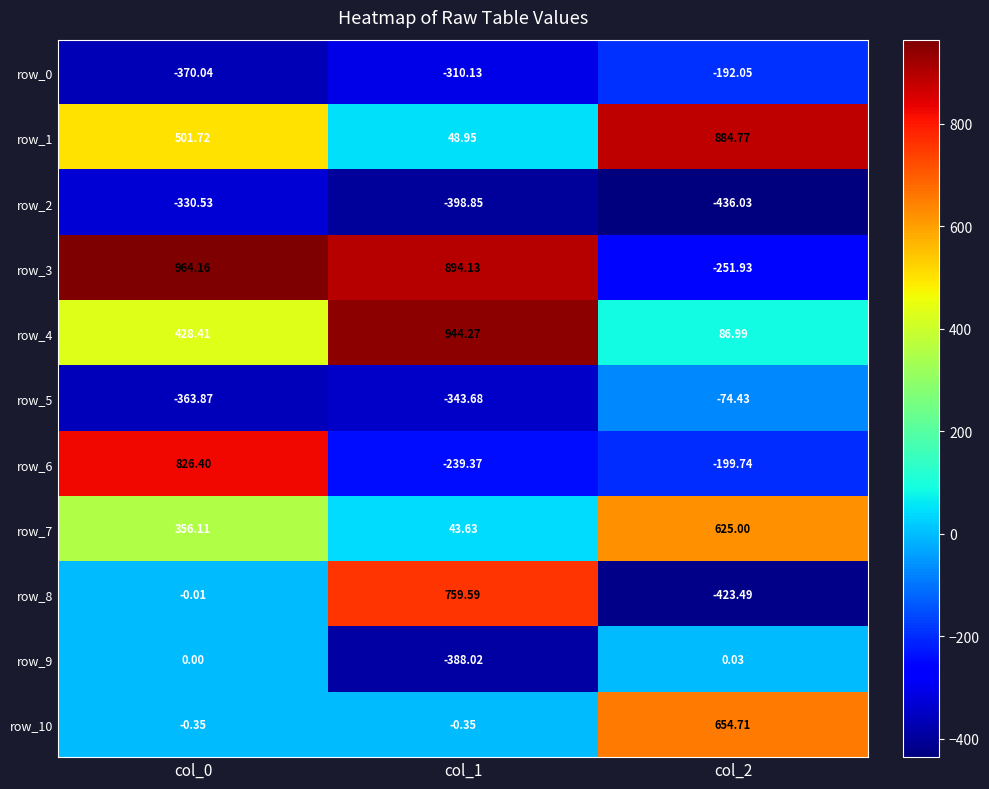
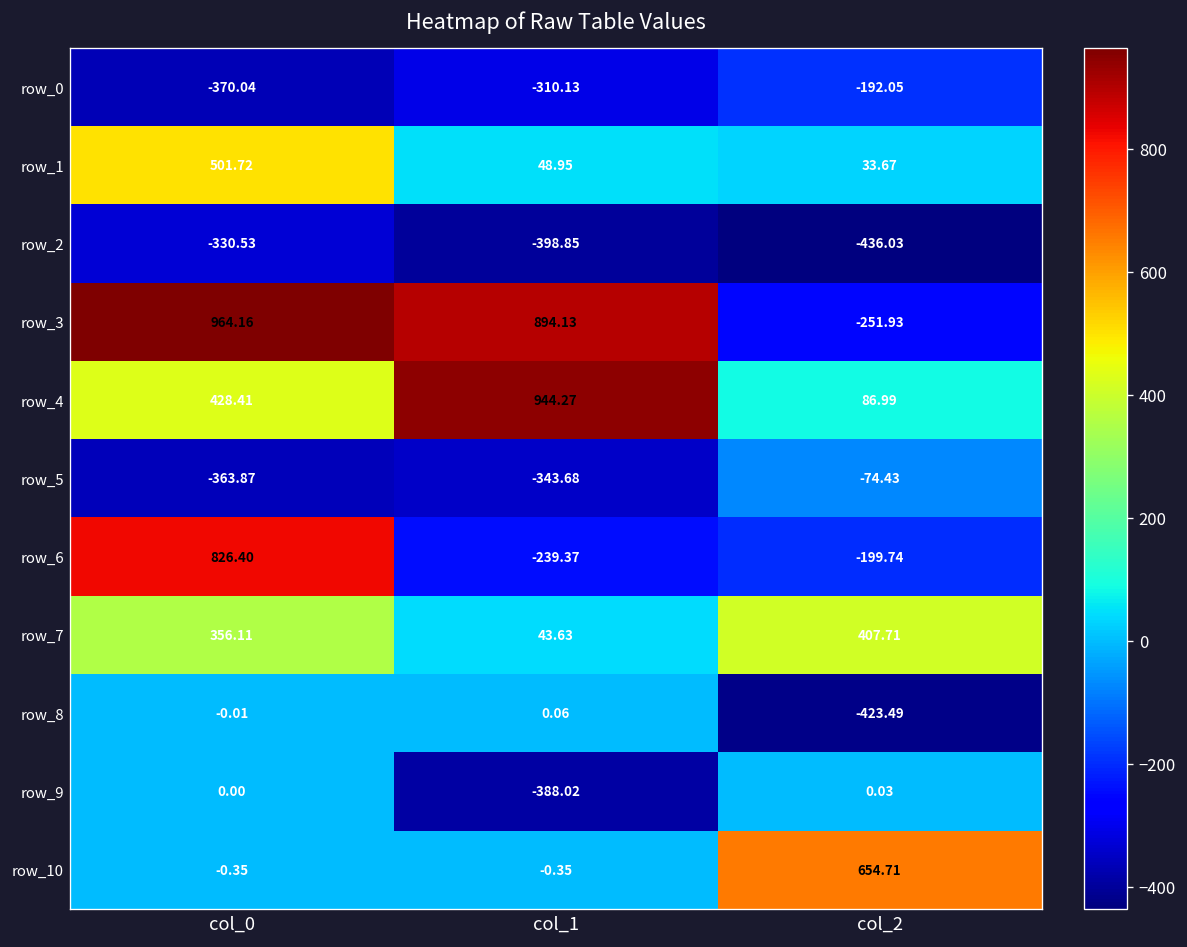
row_1, col_2: 884.77 -> 33.67
row_7, col_2: 625.00 -> 407.71
row_8, col_1: 759.59 -> 0.06
